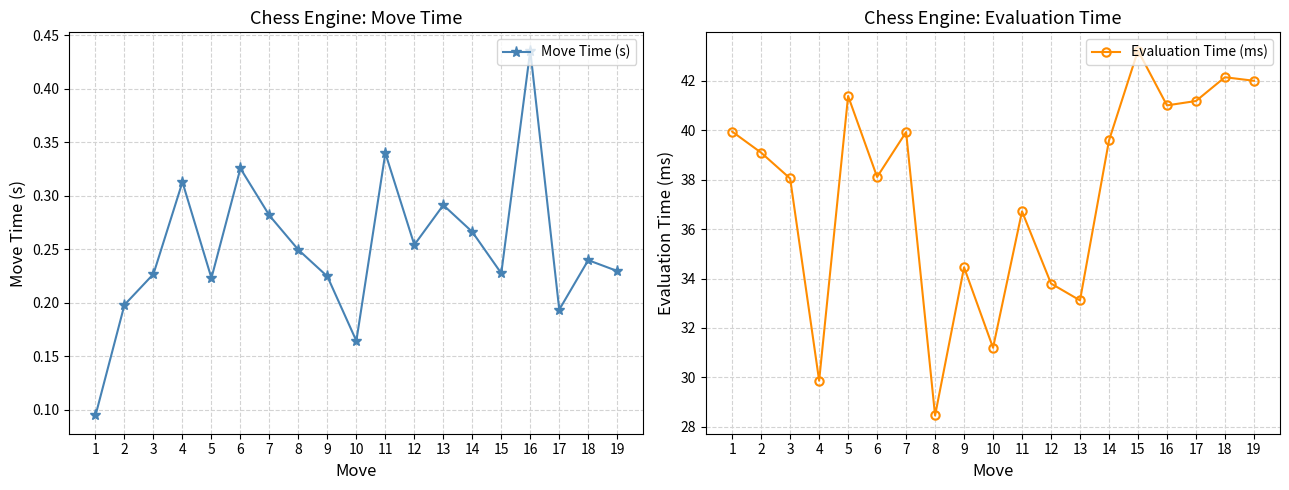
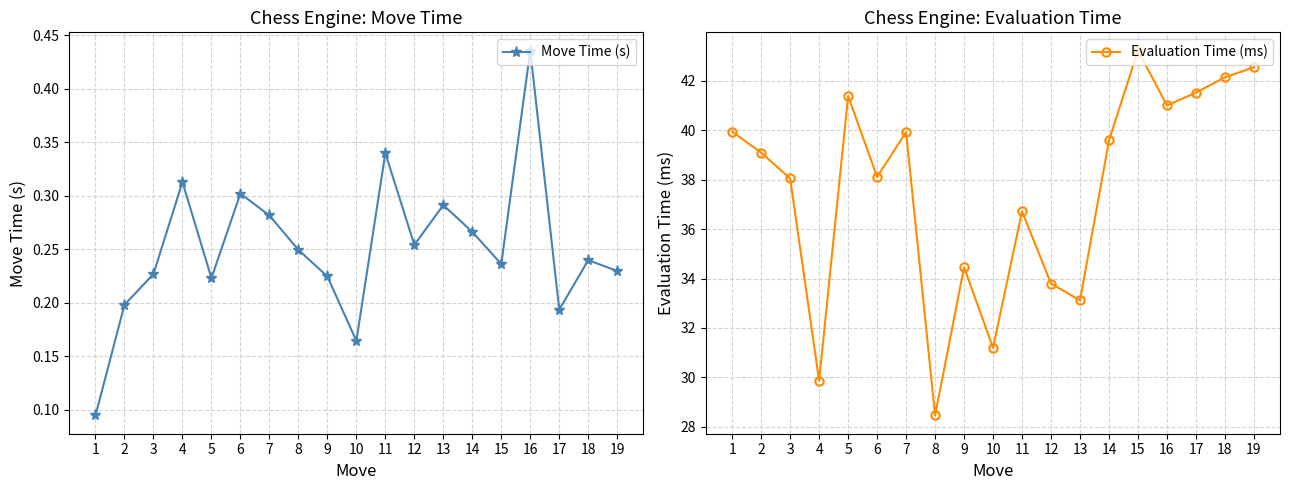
Chess Engine: Move Time, 6: 0.326 -> 0.302
Chess Engine: Move Time, 15: 0.228 -> 0.236
Chess Engine: Evaluation Time, 17: 41.2 -> 41.5
Chess Engine: Evaluation Time, 19: 42.0 -> 42.5
